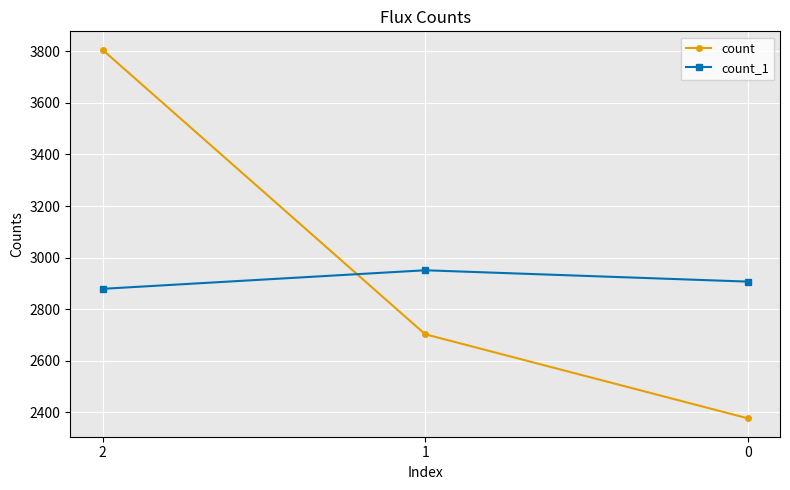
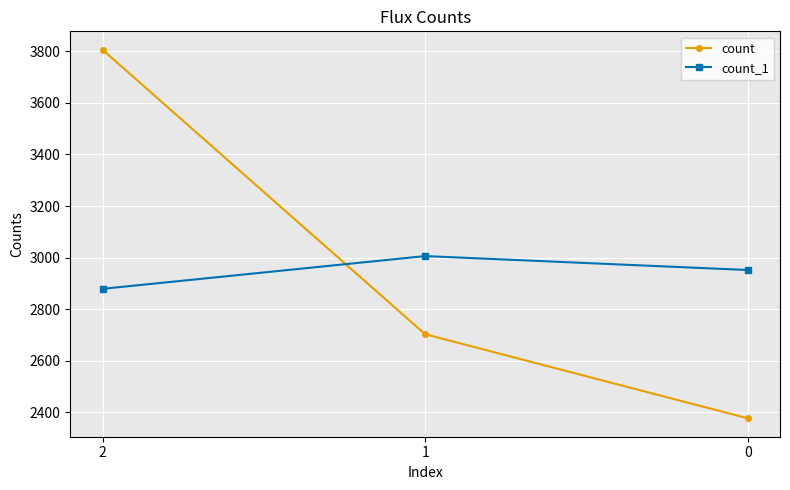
count_1, 1: 2950 -> 3010
count_1, 0: 2910 -> 2950
